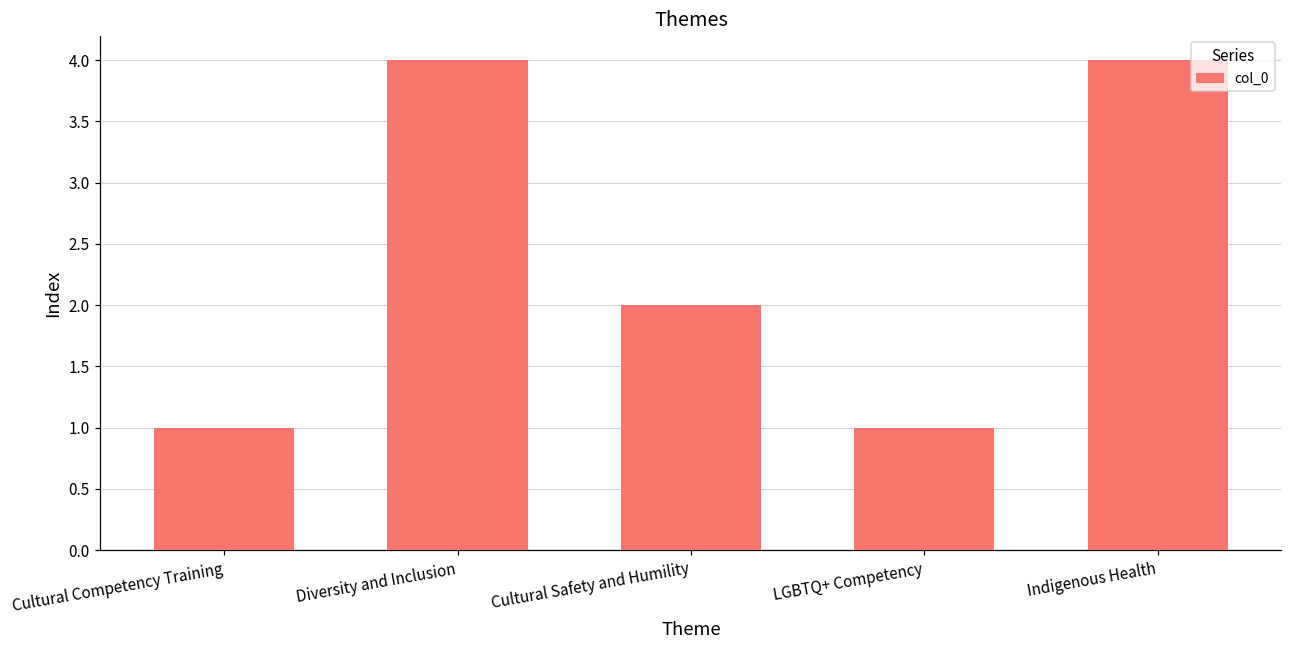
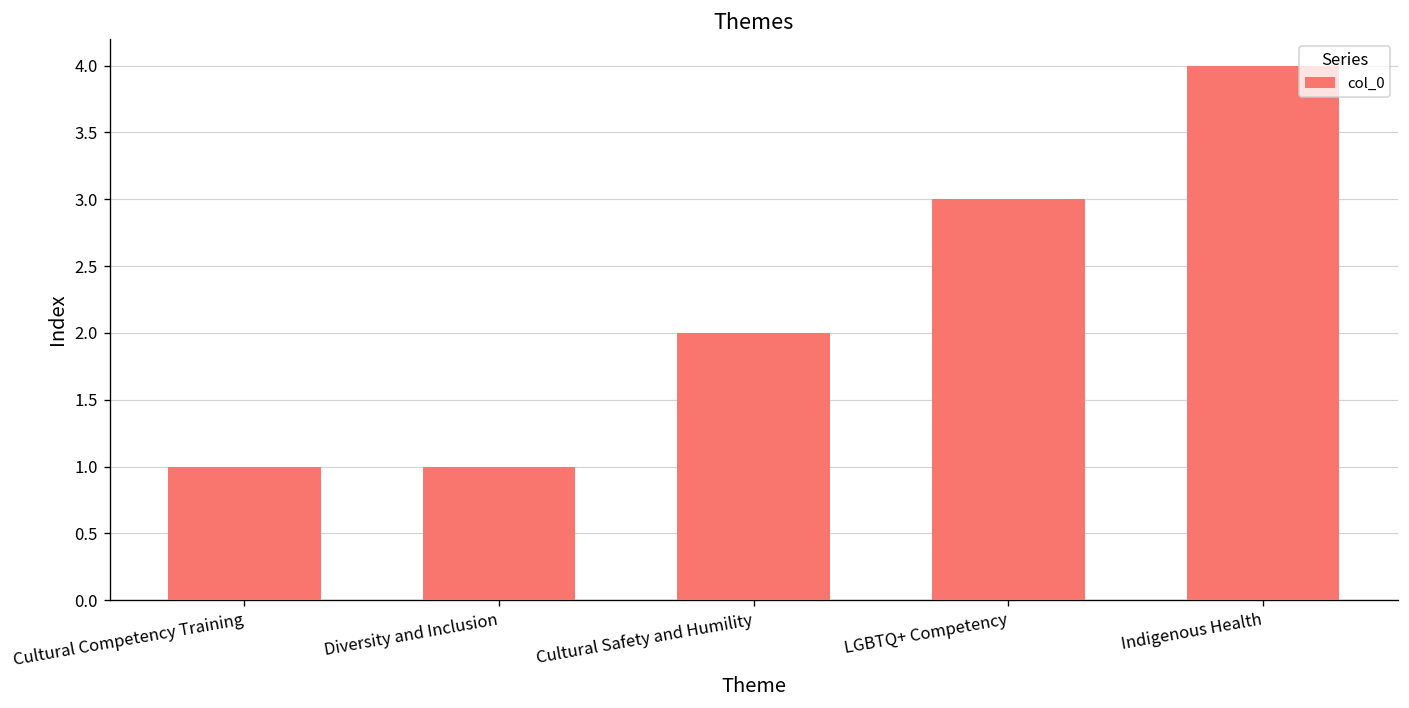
Diversity and Inclusion: 4 -> 1
LGBTQ+ Competency: 1 -> 3
